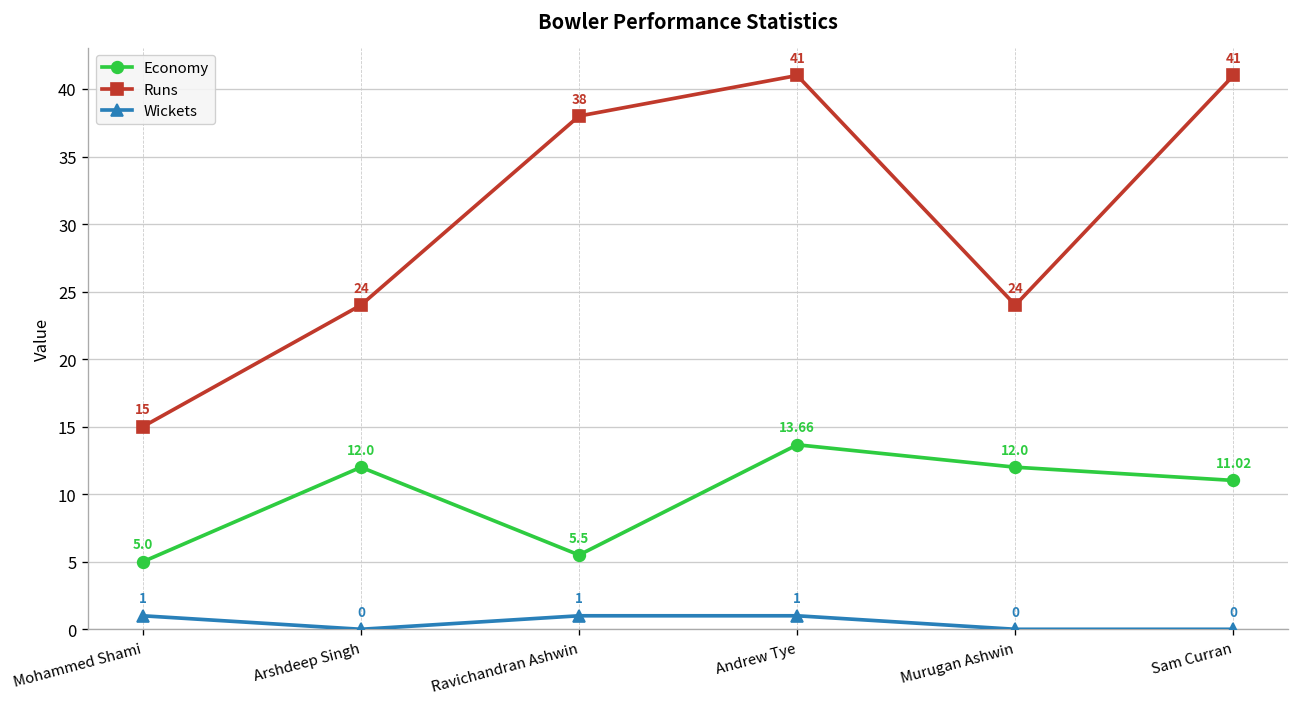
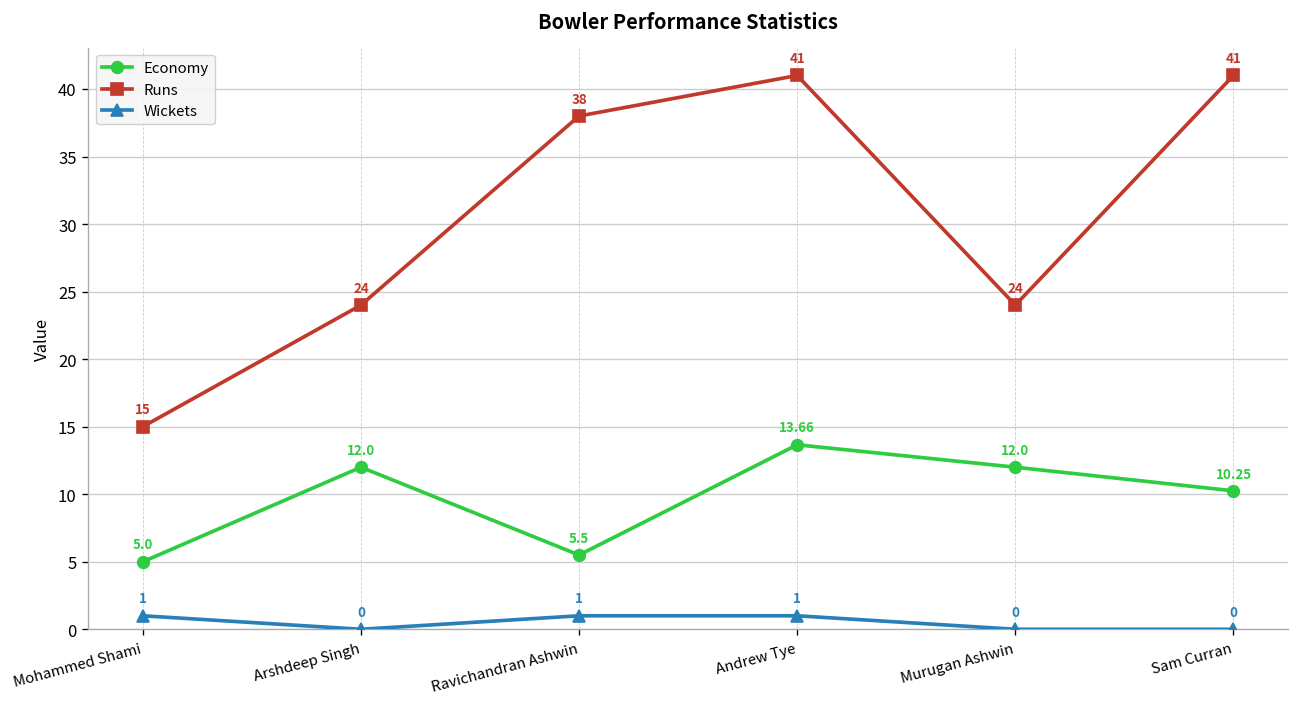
Economy, Sam Curran: 11.02 -> 10.25
